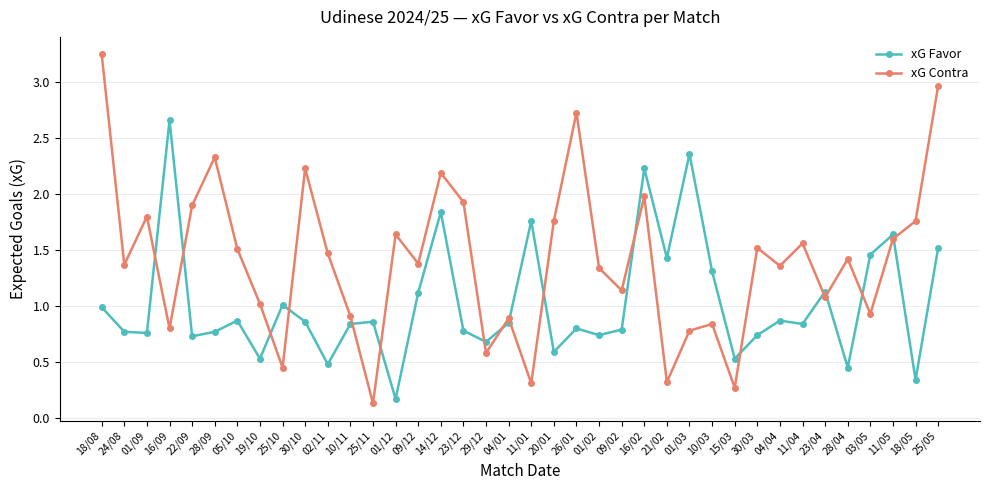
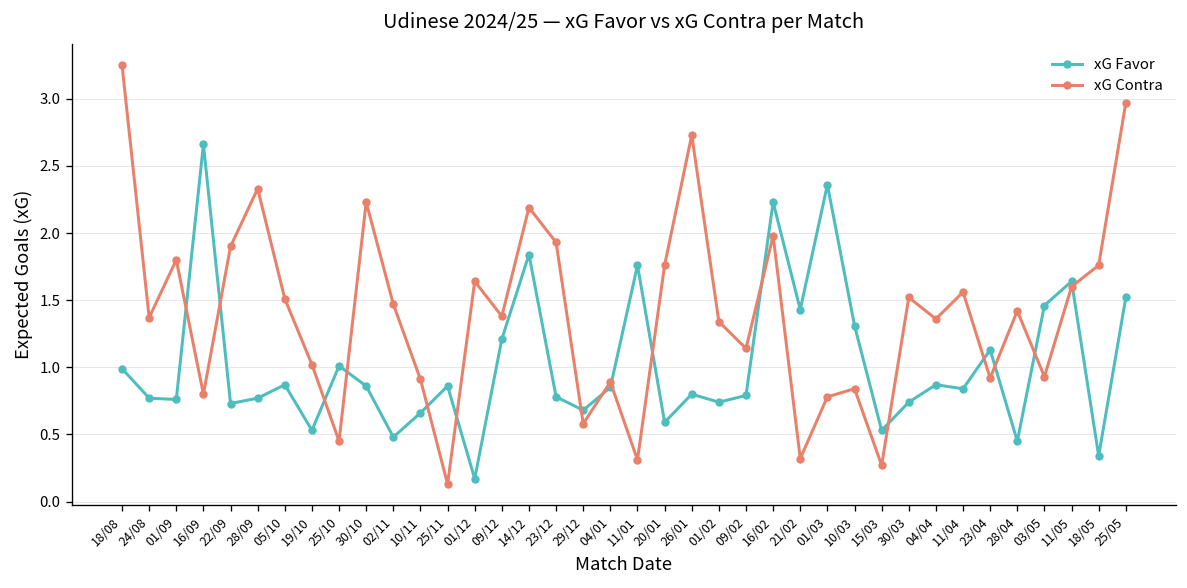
xG Favor, 10/11: 0.84 -> 0.66
xG Favor, 09/12: 1.12 -> 1.21
xG Contra, 23/04: 1.08 -> 0.92
